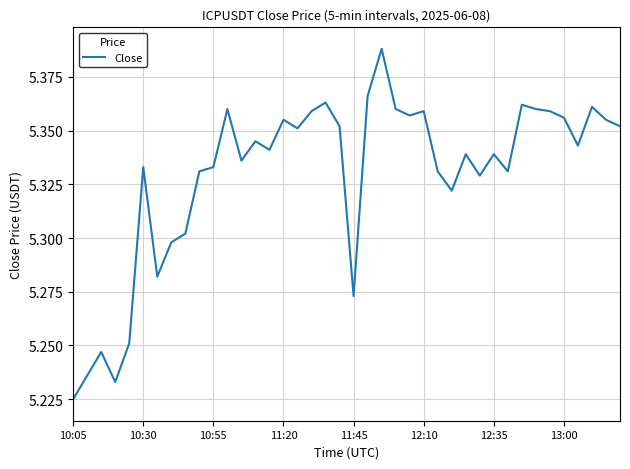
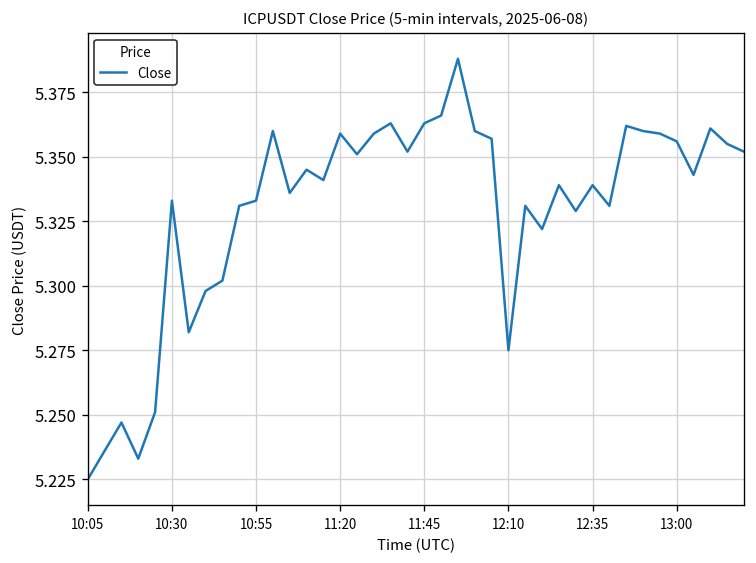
11:20: 5.355 -> 5.359
11:45: 5.273 -> 5.363
12:10: 5.359 -> 5.275
